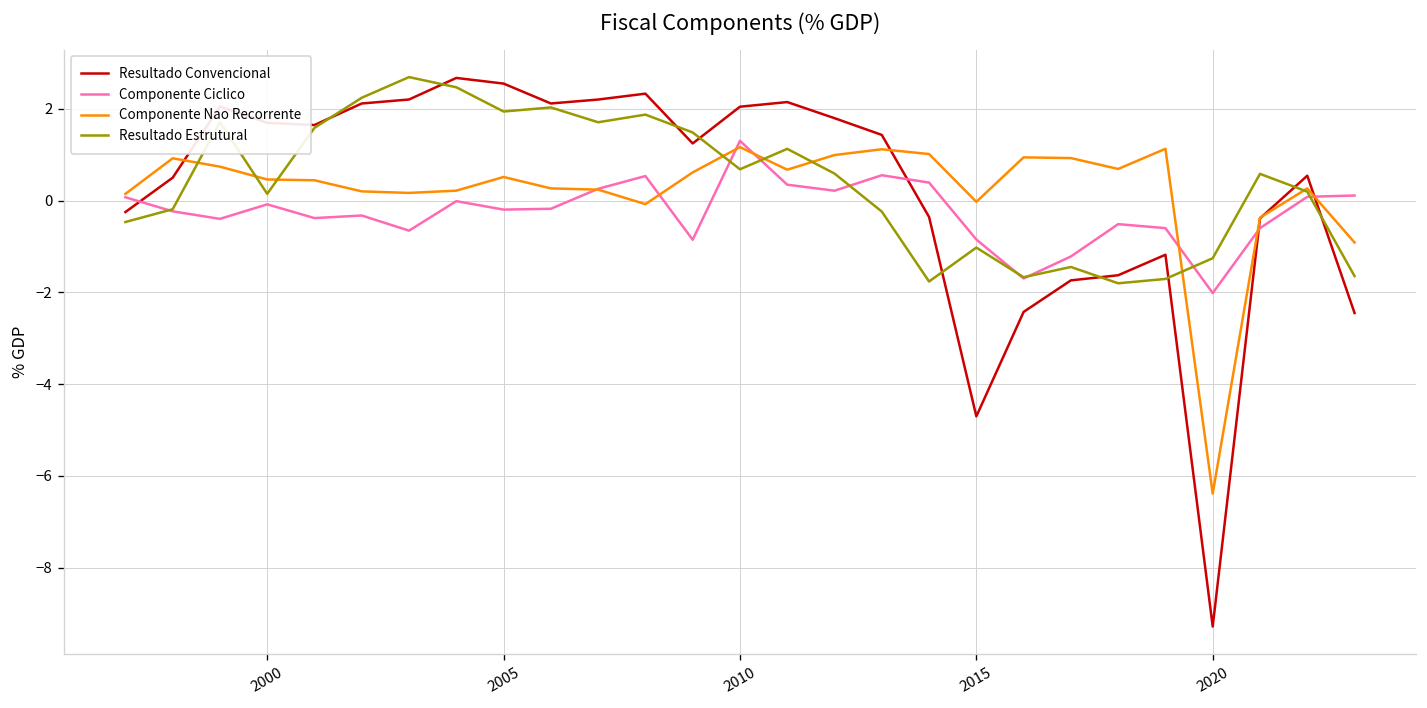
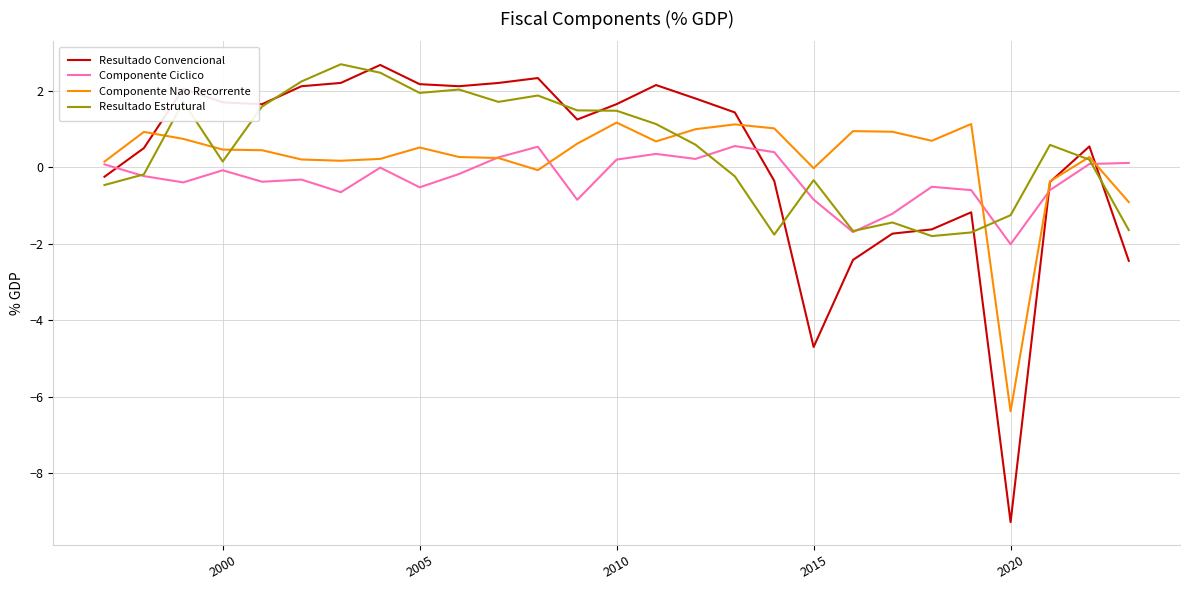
Resultado Convencional, 2005: 2.5 -> 2.2
Componente Ciclico, 2005: -0.2 -> -0.5
Resultado Convencional, 2010: 2.0 -> 1.6
Componente Ciclico, 2010: 1.3 -> 0.2
Resultado Estrutural, 2010: 0.7 -> 1.5
Resultado Estrutural, 2015: -1.0 -> -0.3
